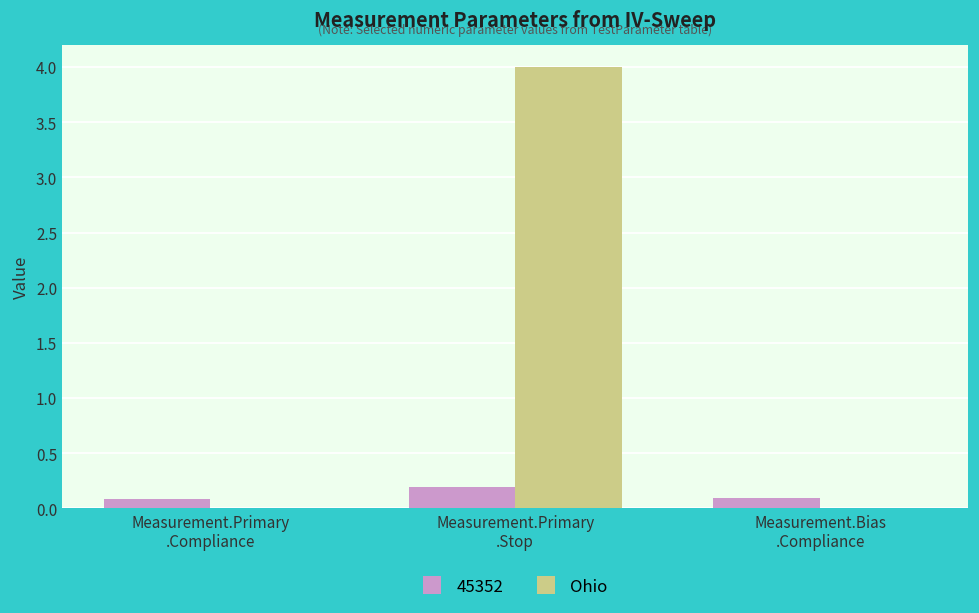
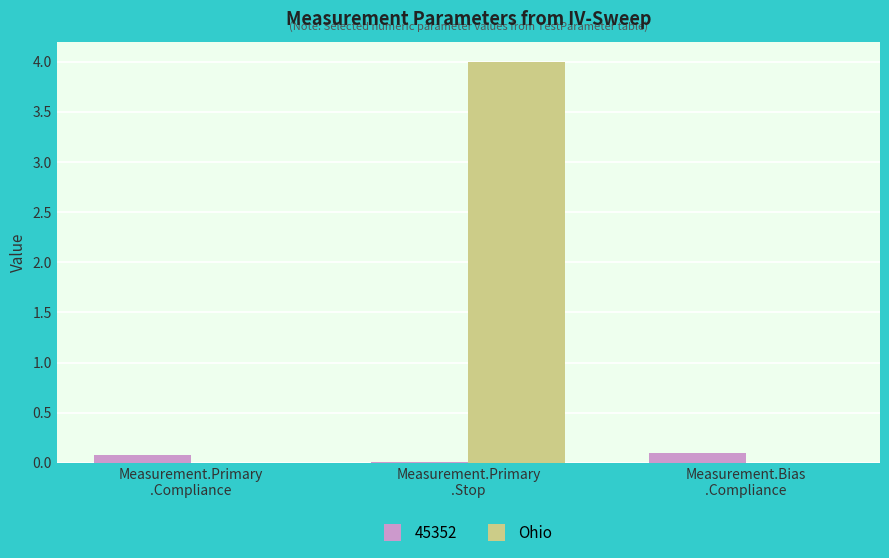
45352, Measurement.Primary .Stop: 0.19 -> 0.01
